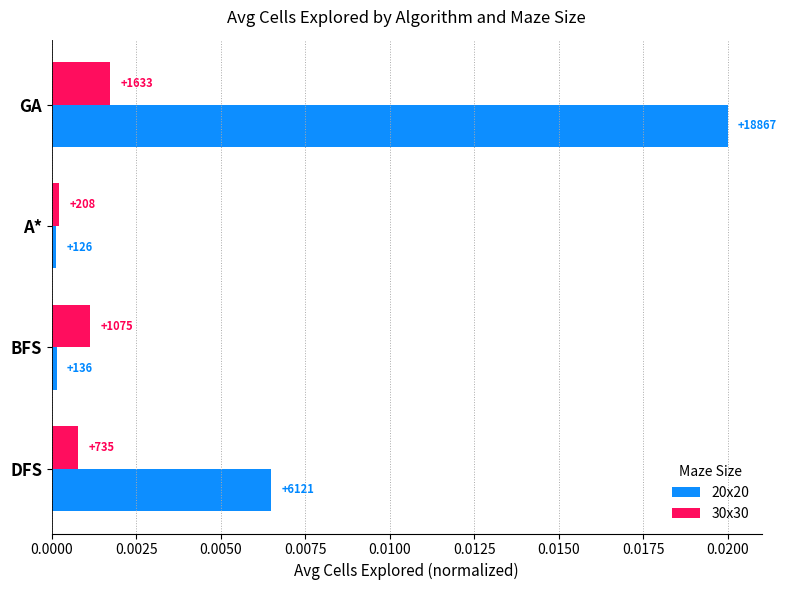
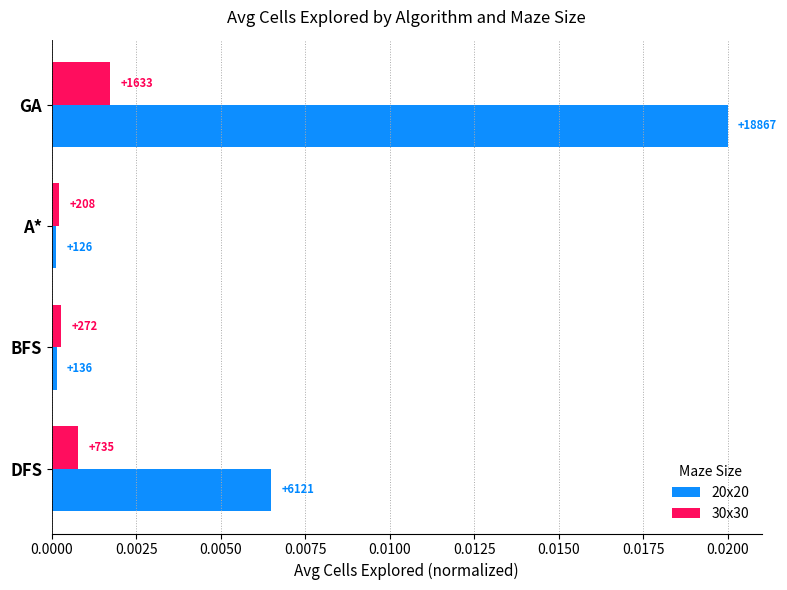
30x30, BFS: +1075 -> +272
